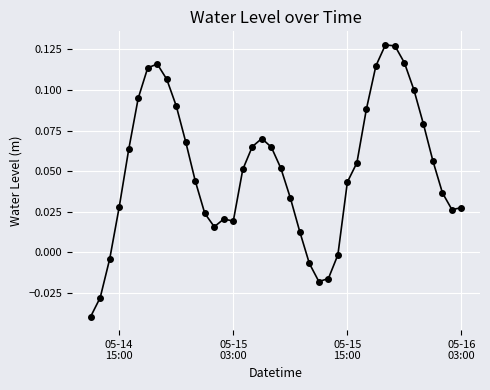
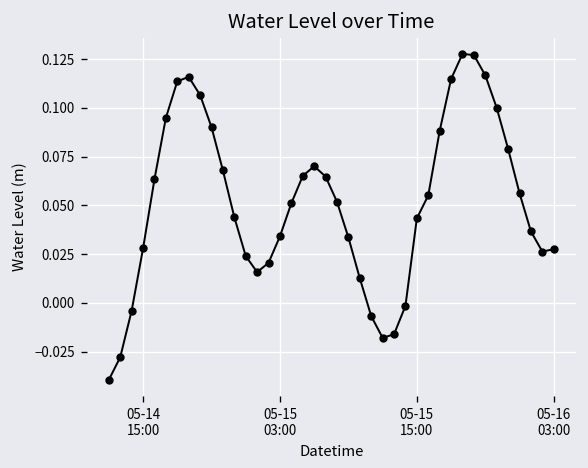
05-15 03:00: 0.019 -> 0.034
